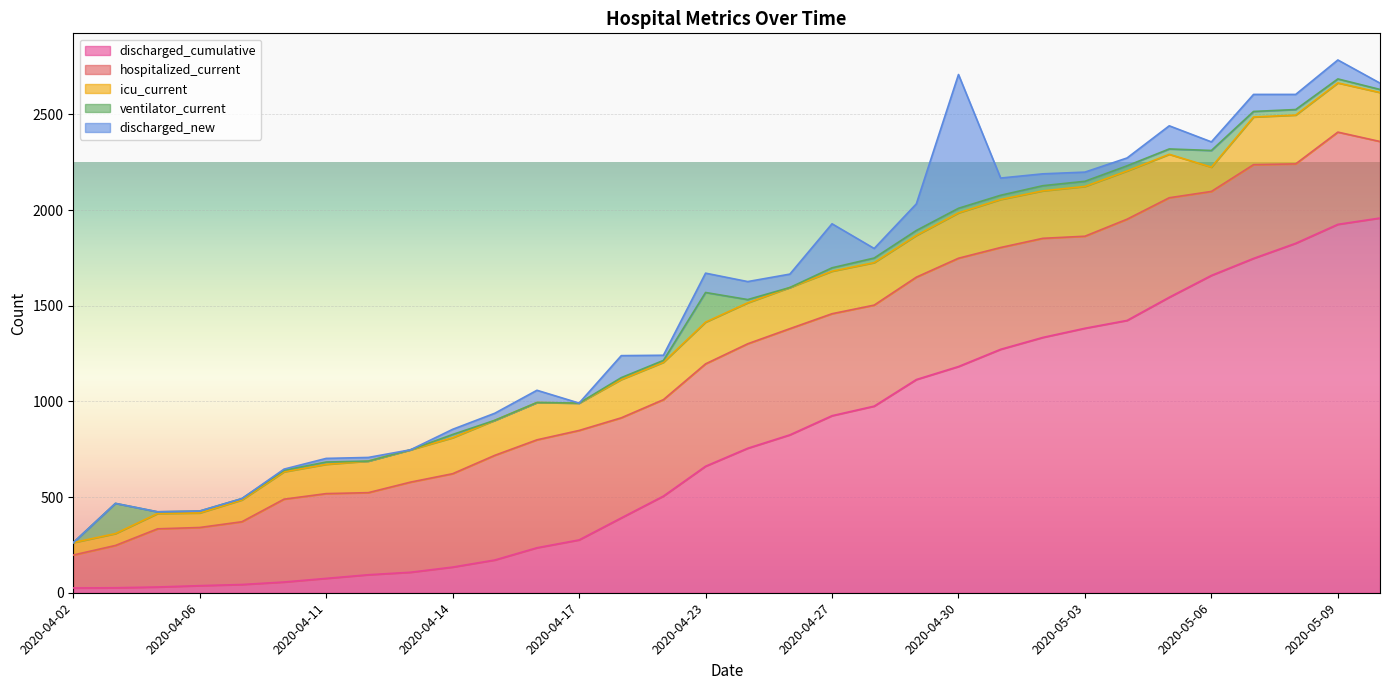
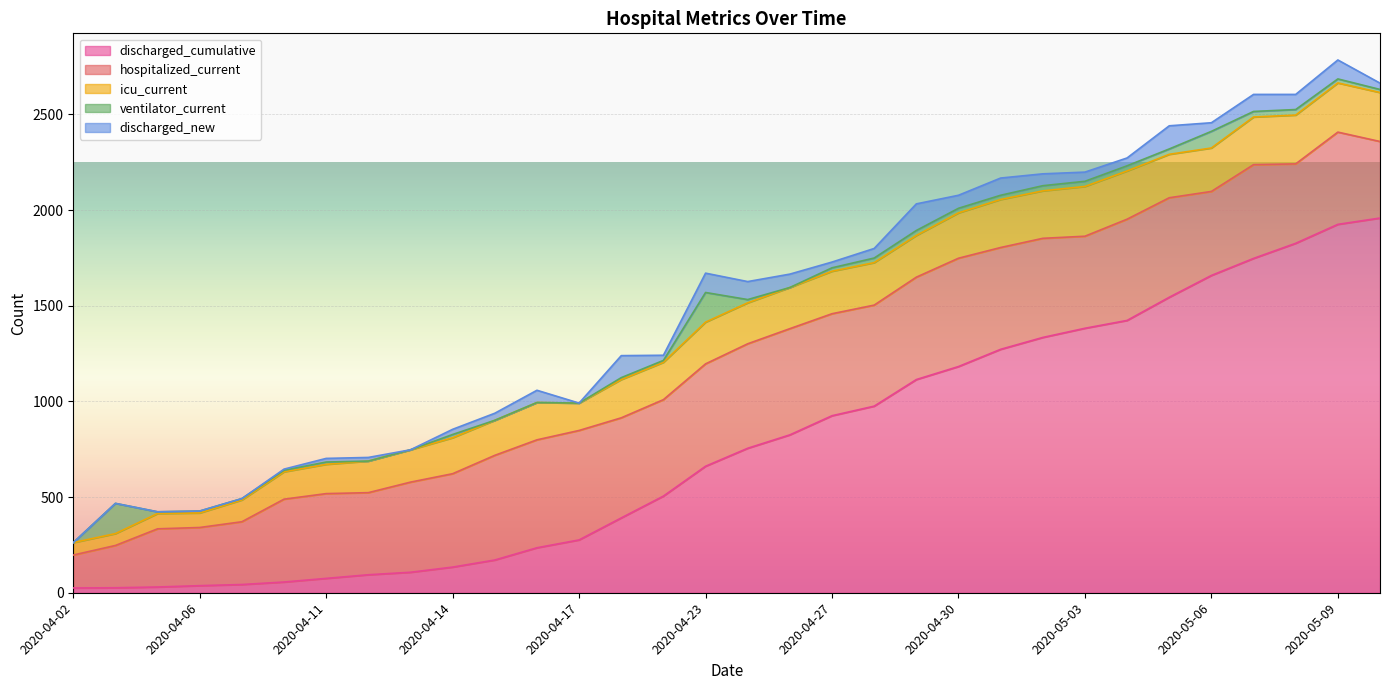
discharged_new, 2020-04-27: 230 -> 30
discharged_new, 2020-04-30: 700 -> 70
icu_current, 2020-05-06: 130 -> 230
